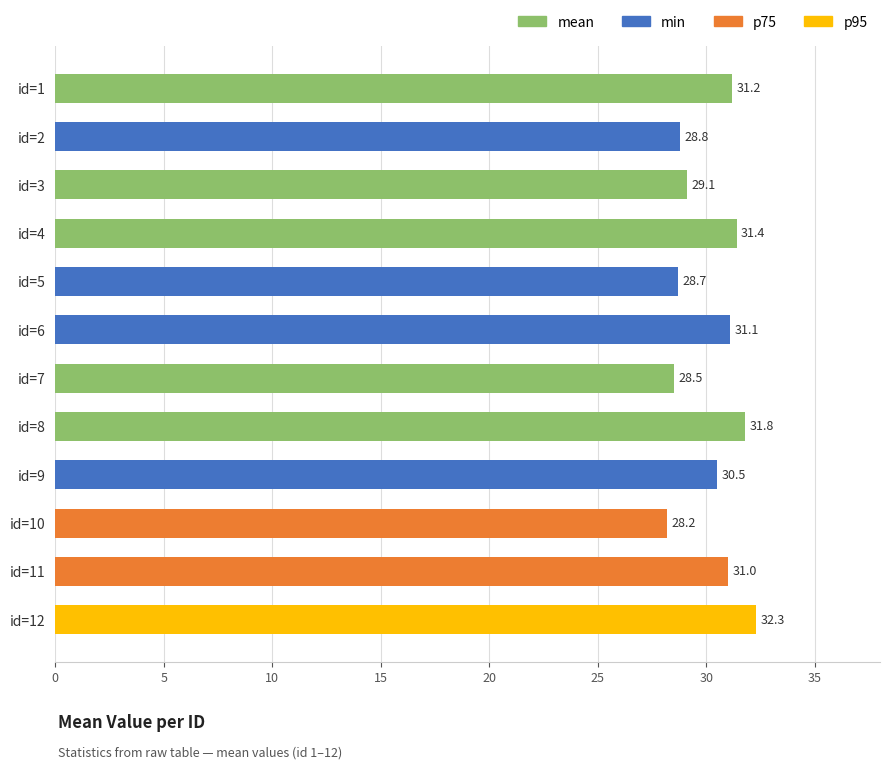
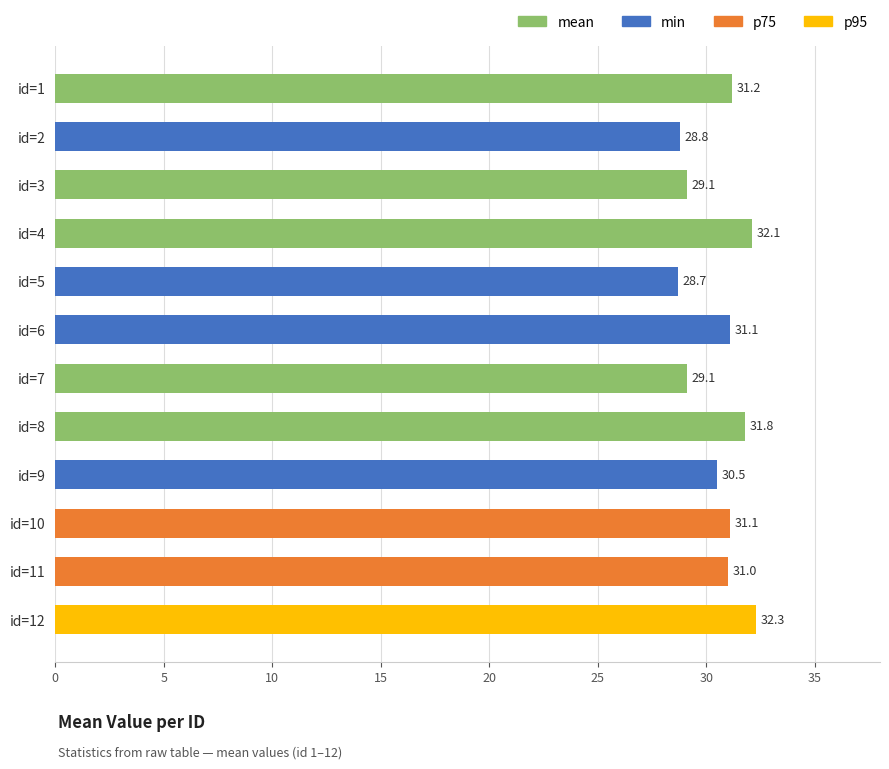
id=4: 31.4 -> 32.1
id=7: 28.5 -> 29.1
id=10: 28.2 -> 31.1
